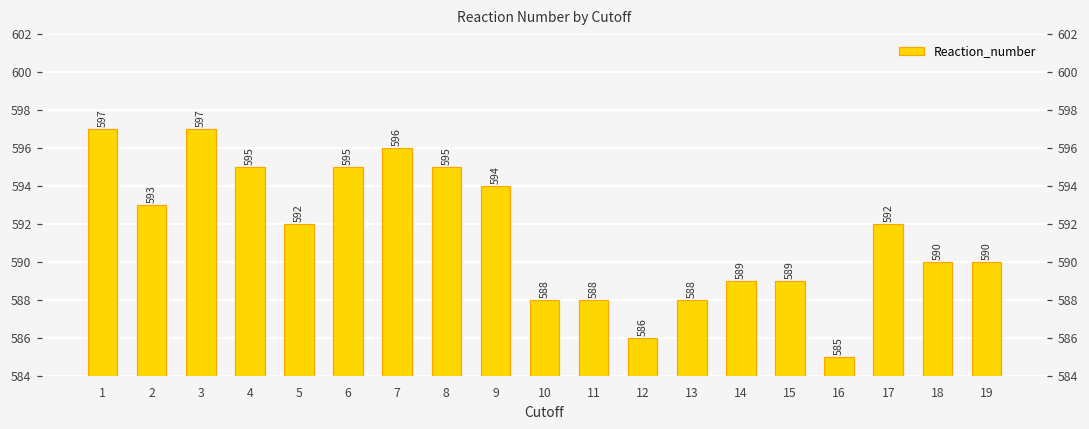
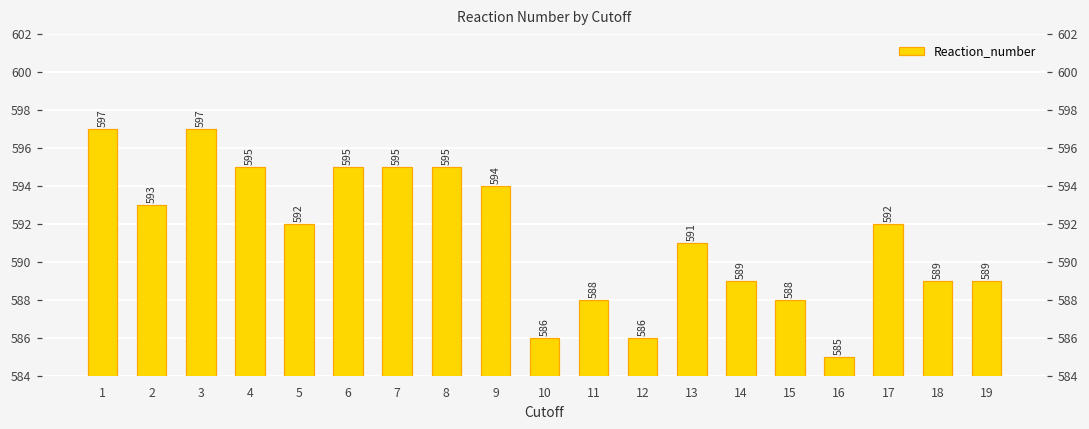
7: 596 -> 595
10: 588 -> 586
13: 588 -> 591
15: 589 -> 588
18: 590 -> 589
19: 590 -> 589
